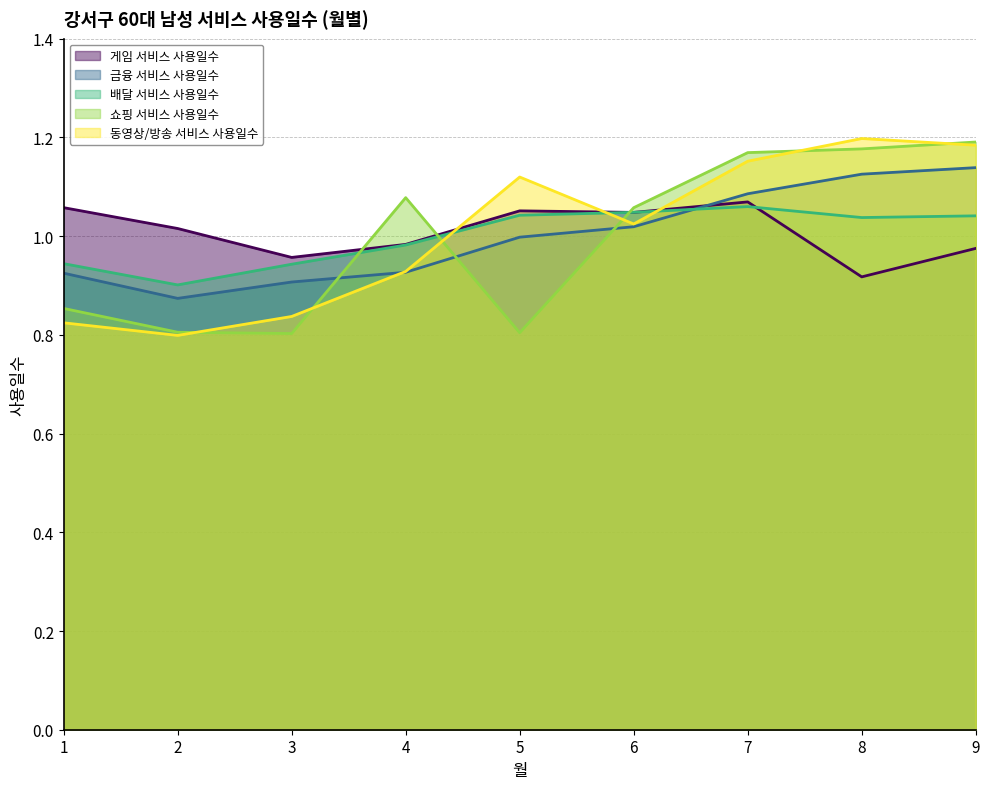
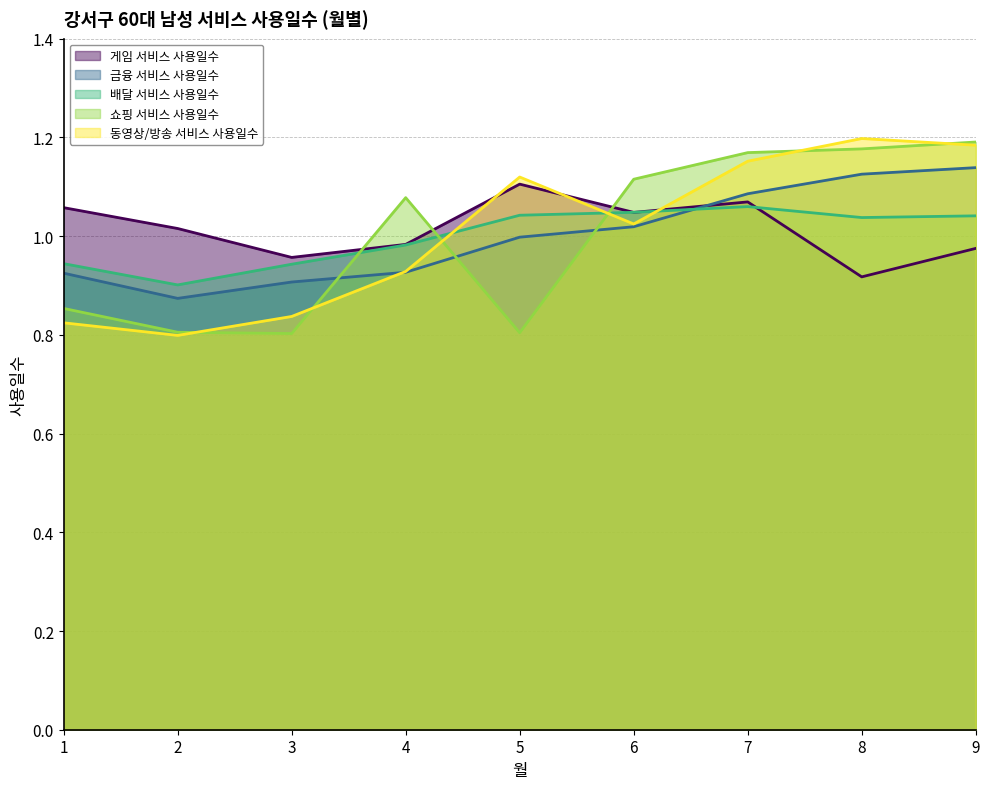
게임 서비스 사용일수, 5: 1.05 -> 1.11
쇼핑 서비스 사용일수, 6: 1.06 -> 1.12
